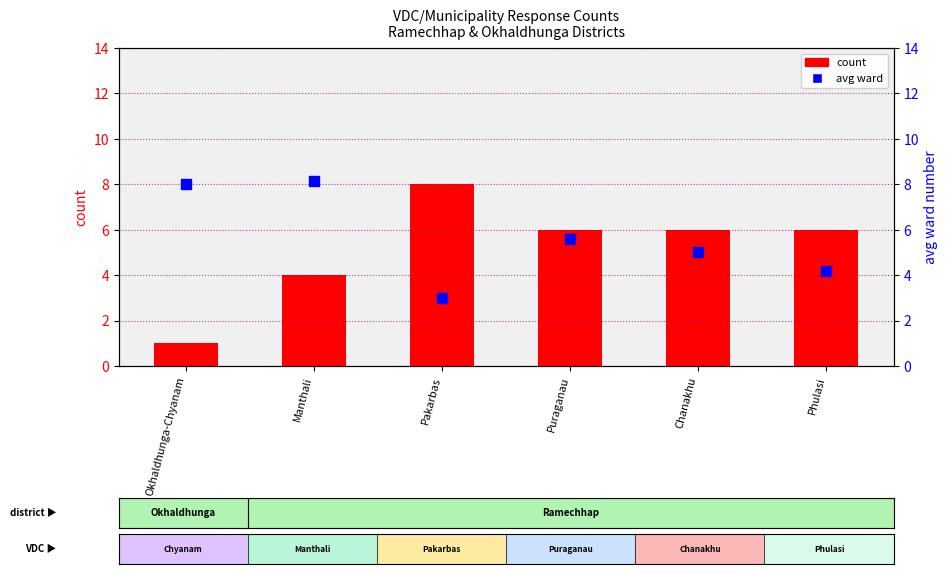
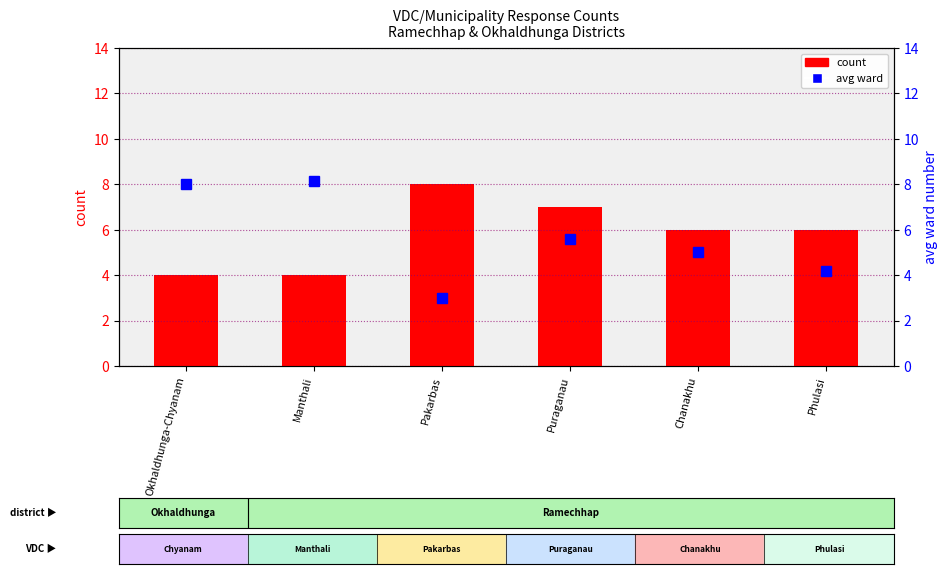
count, Okhaldhunga-Chyanam: 1 -> 4
count, Puraganau: 6 -> 7
